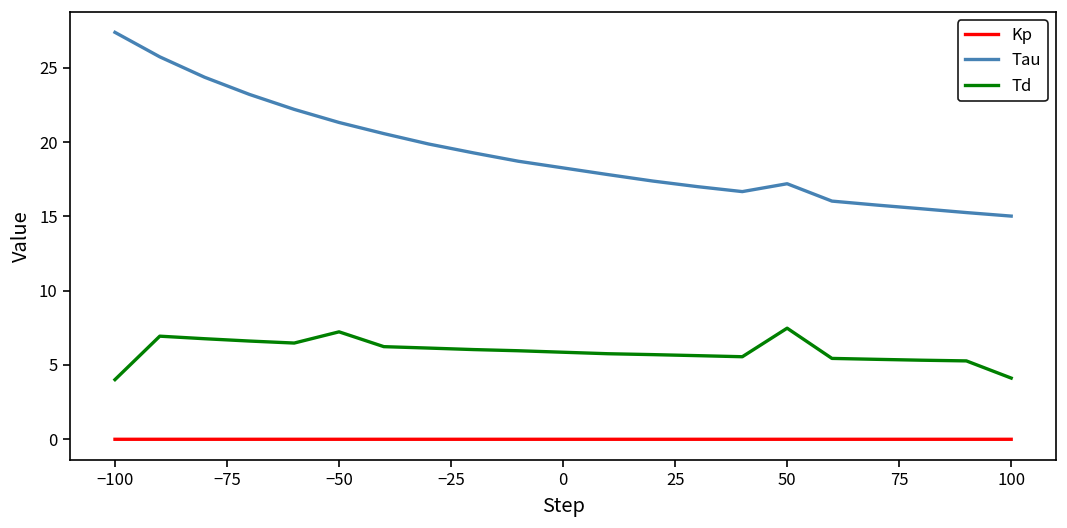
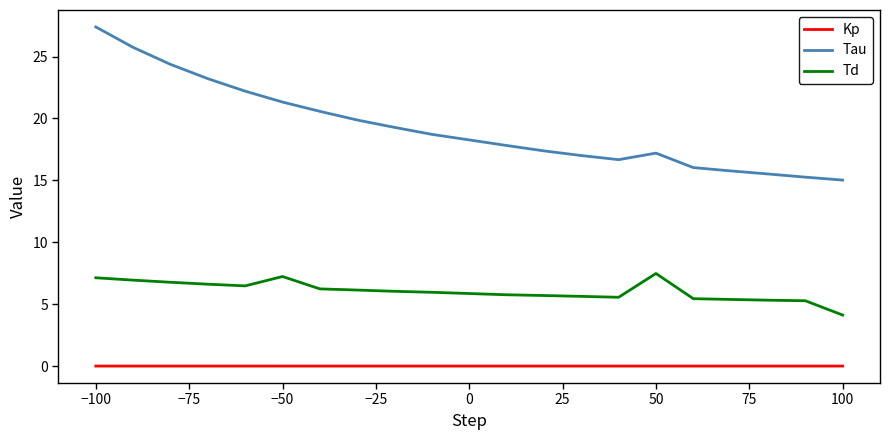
Td, −100: 4.0 -> 7.1
